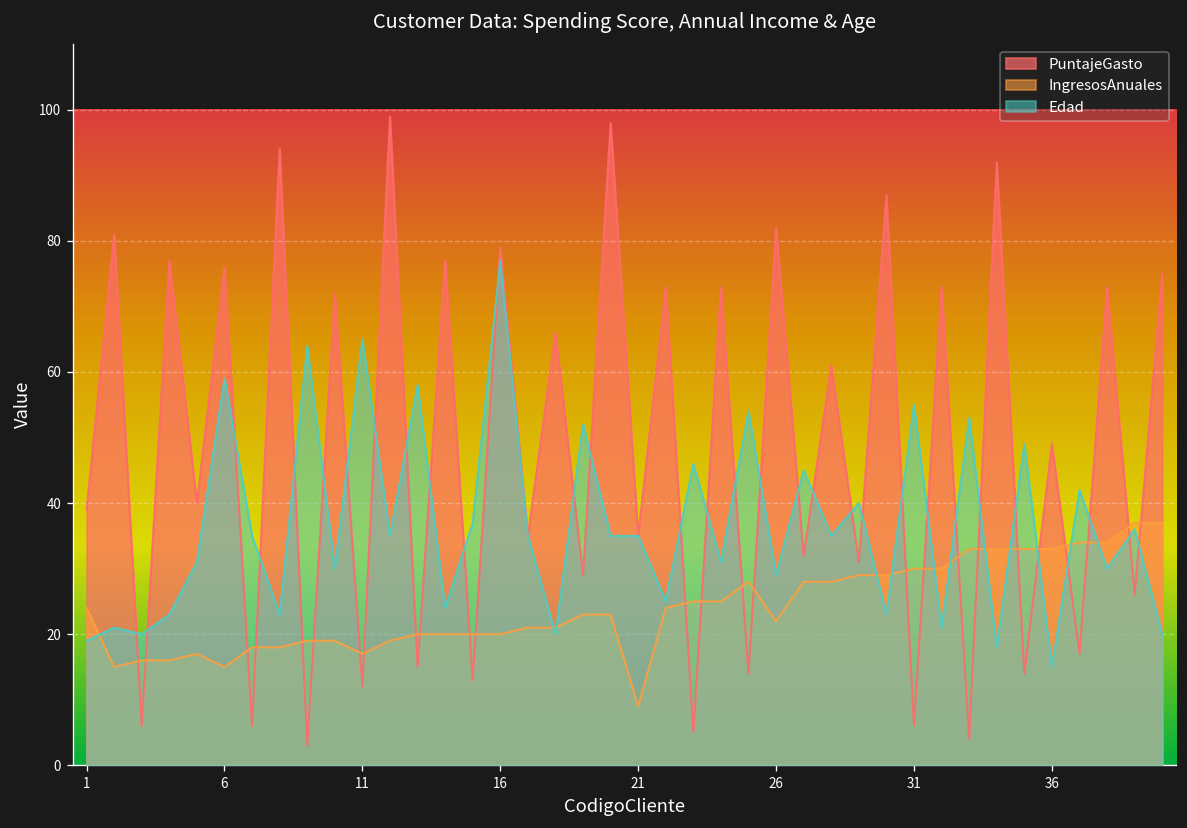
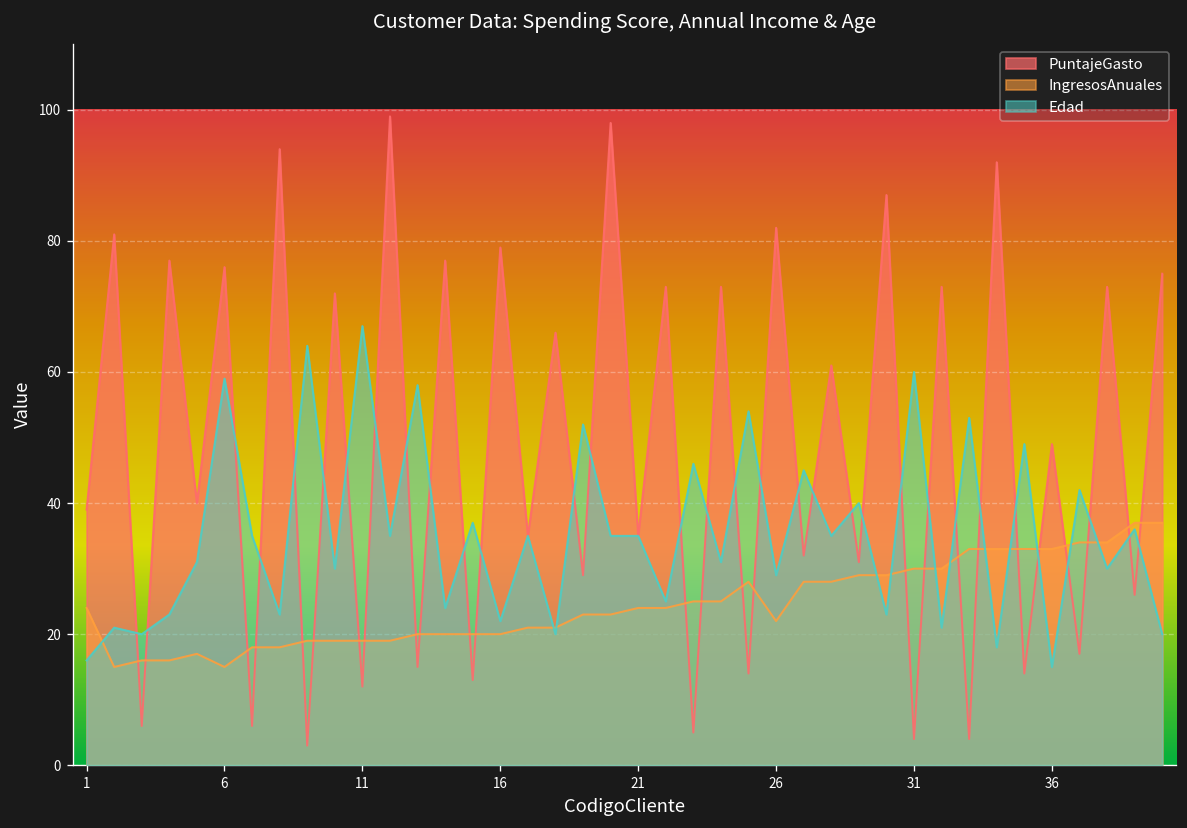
Edad, 1: 19 -> 16
IngresosAnuales, 11: 17 -> 19
Edad, 11: 65 -> 67
Edad, 16: 77 -> 22
IngresosAnuales, 21: 9 -> 24
PuntajeGasto, 31: 6 -> 4
Edad, 31: 55 -> 60
